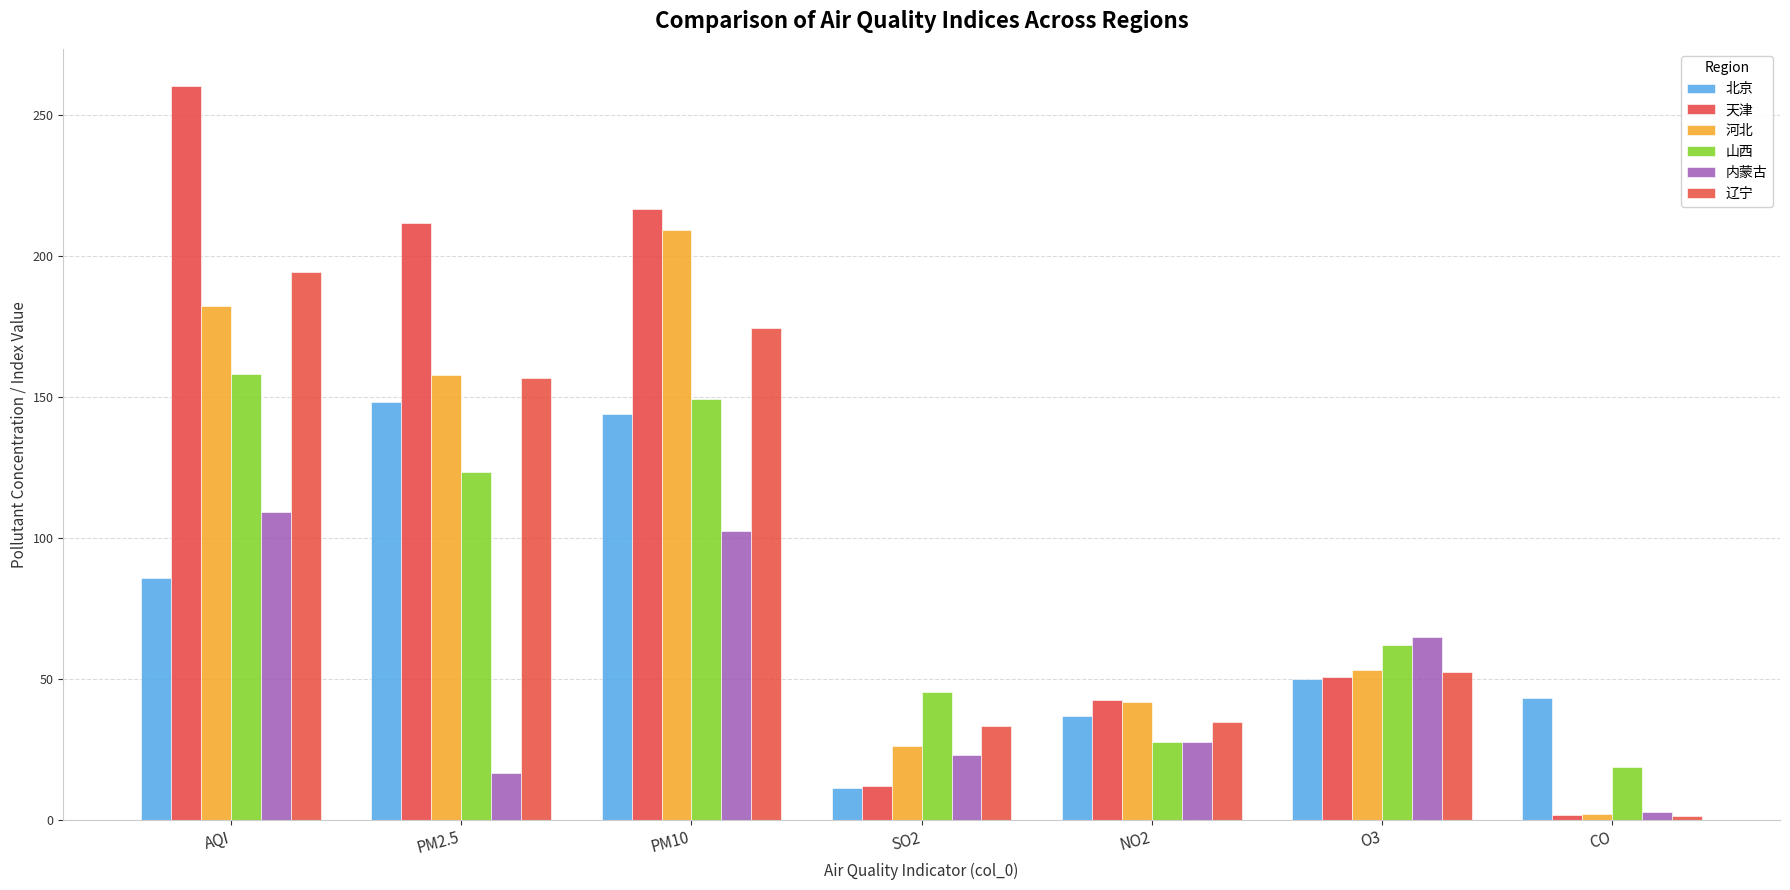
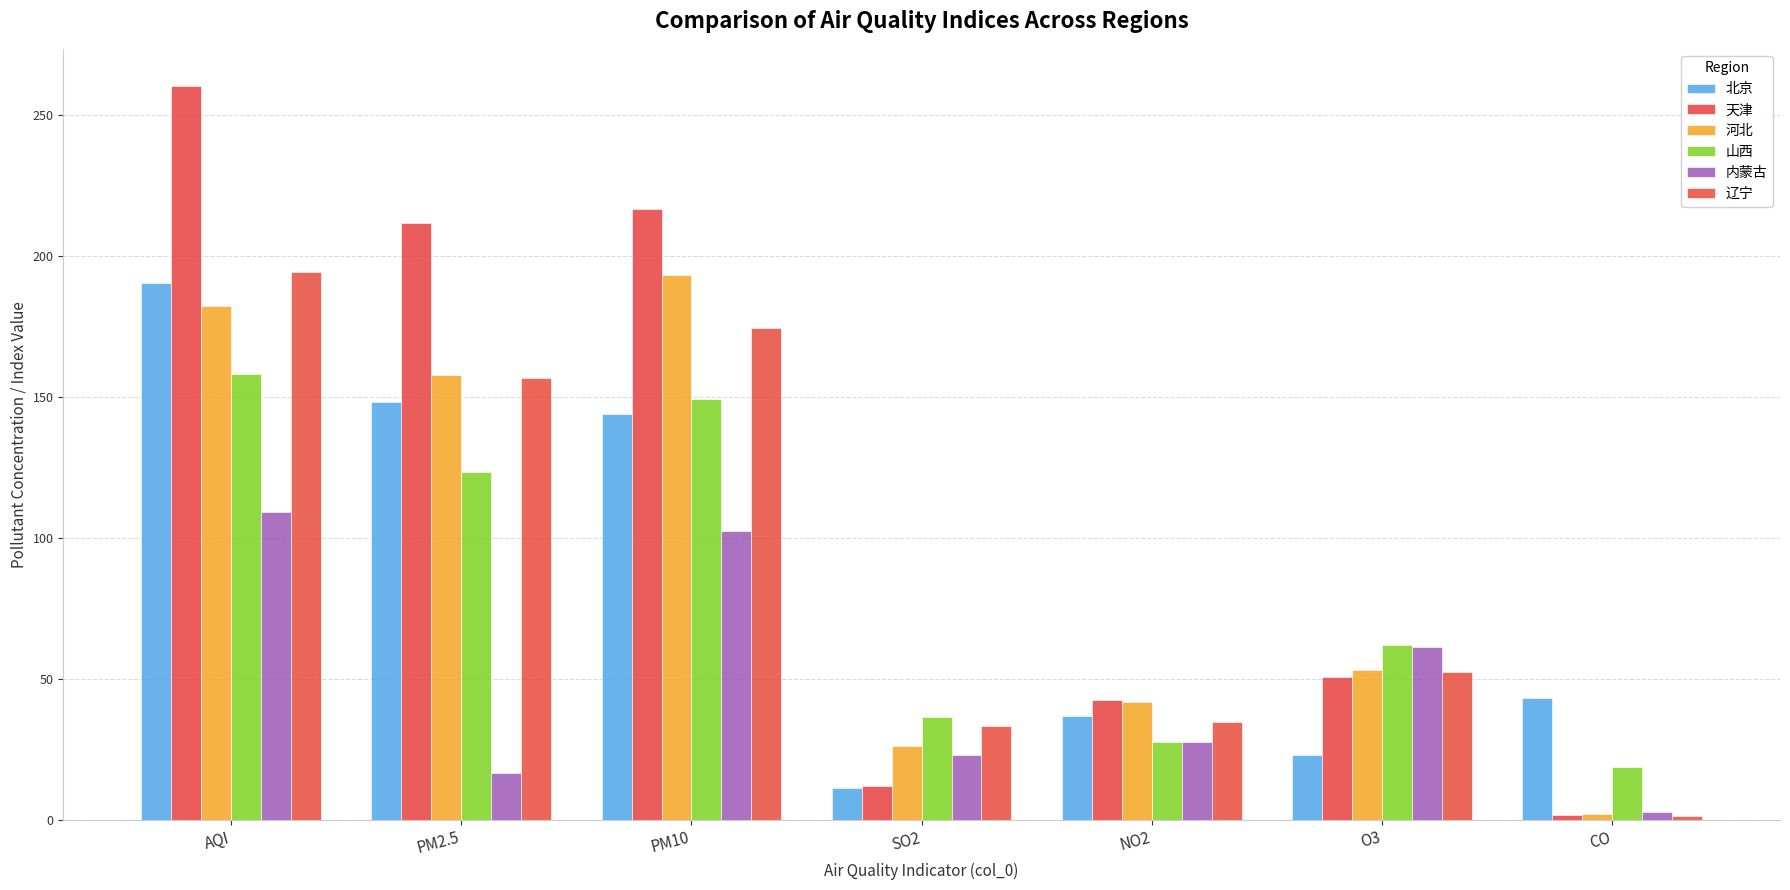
北京, AQI: 86 -> 190
河北, PM10: 209 -> 193
山西, SO2: 45 -> 37
北京, O3: 50 -> 23
内蒙古, O3: 65 -> 61
